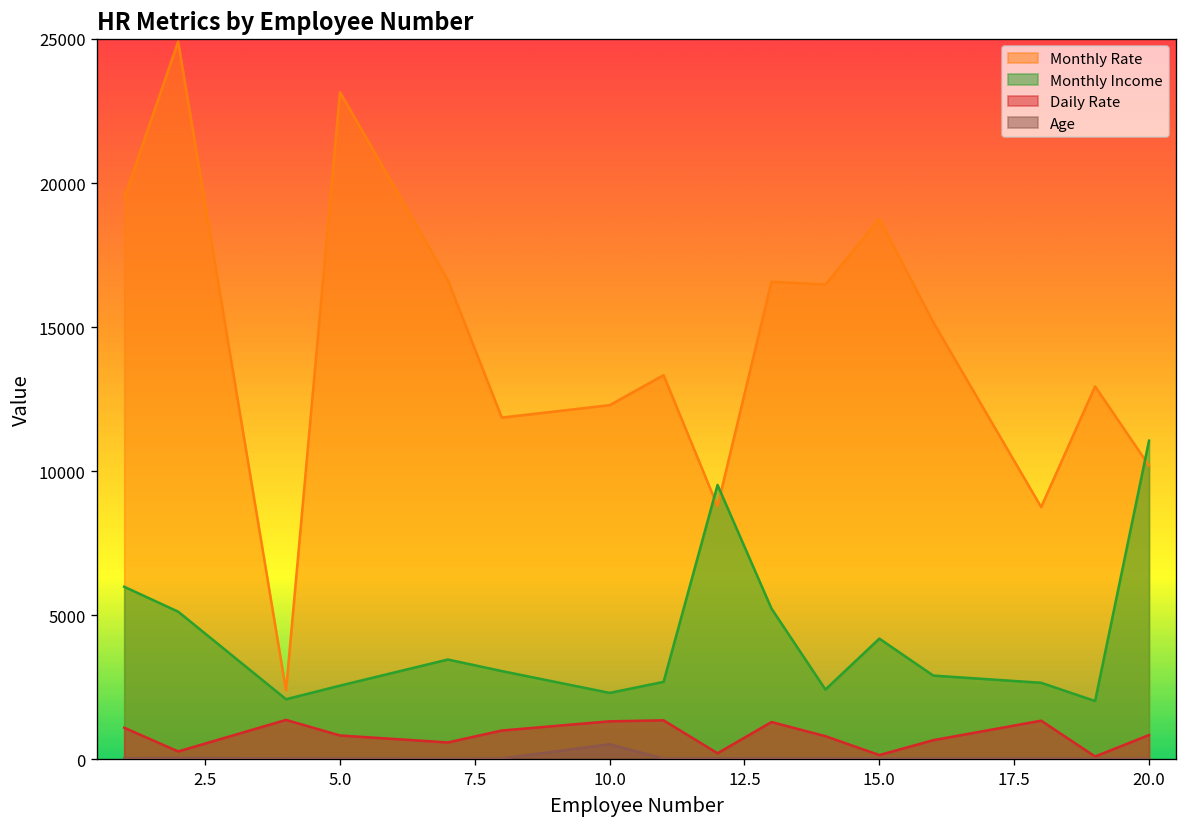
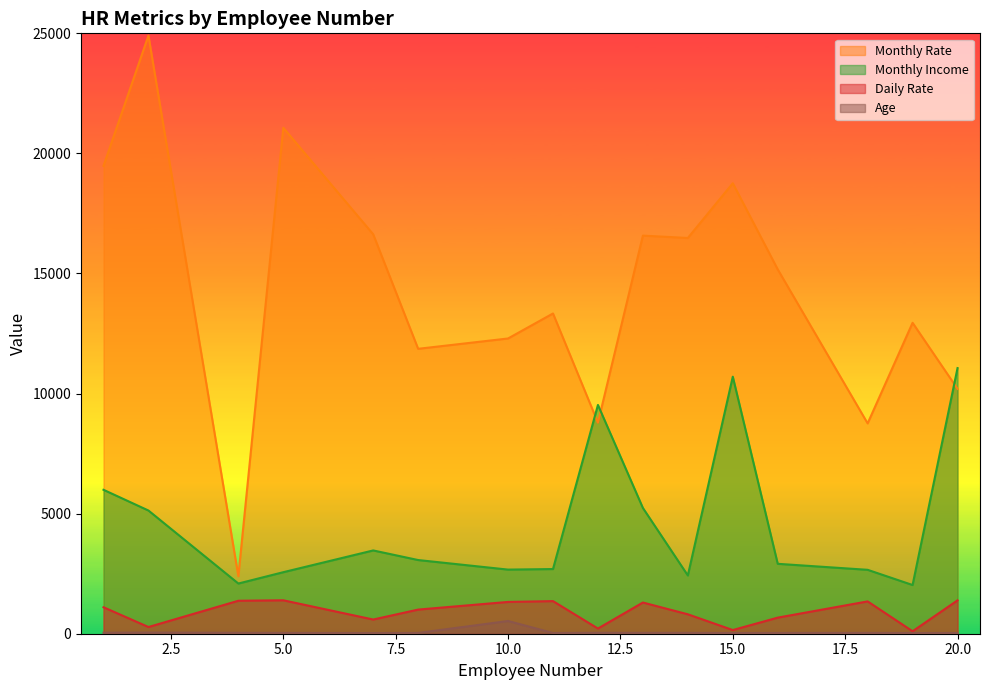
Monthly Rate, 5.0: 23200 -> 21100
Daily Rate, 5.0: 800 -> 1400
Monthly Income, 10.0: 2300 -> 2700
Monthly Income, 15.0: 4200 -> 10700
Daily Rate, 20.0: 800 -> 1400
